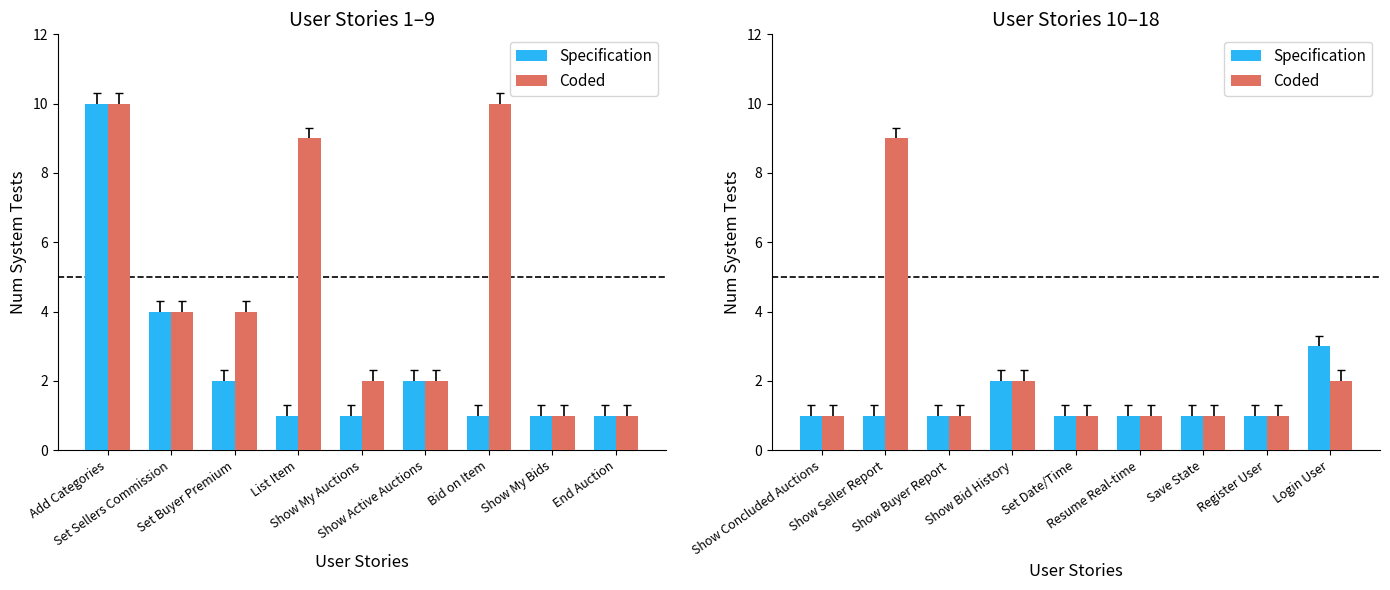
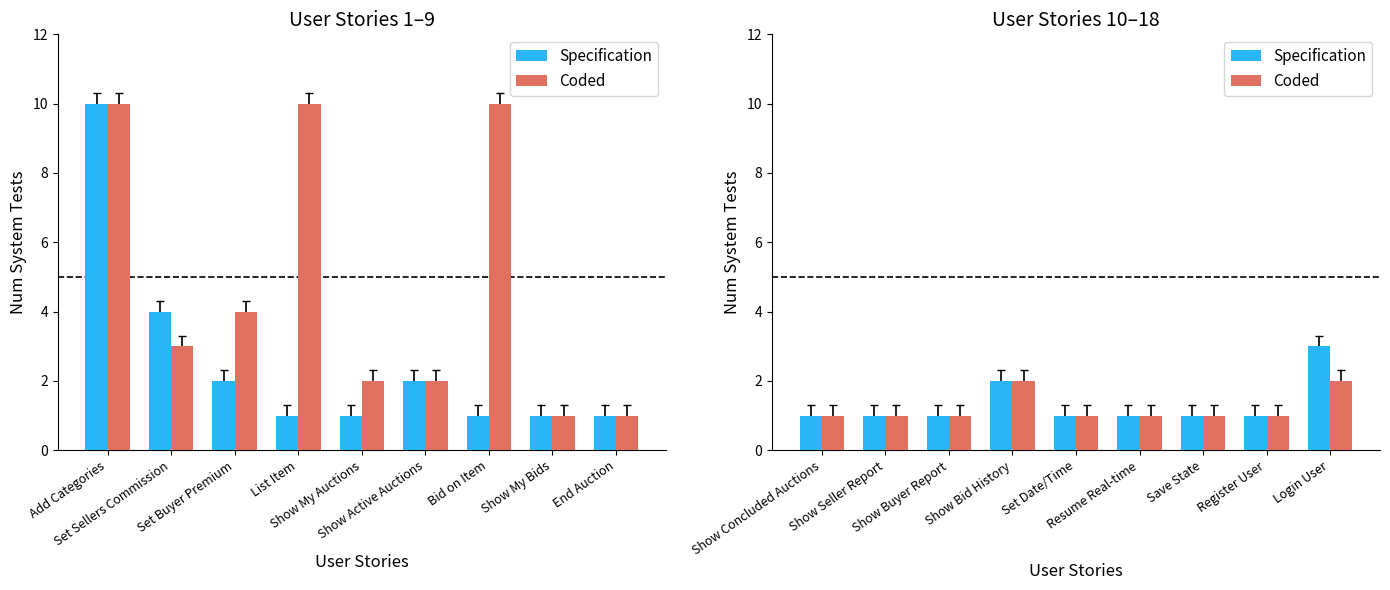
User Stories 1–9, Coded, Set Sellers Commission: 4 -> 3
User Stories 1–9, Coded, List Item: 9 -> 10
User Stories 10–18, Coded, Show Seller Report: 9 -> 1
